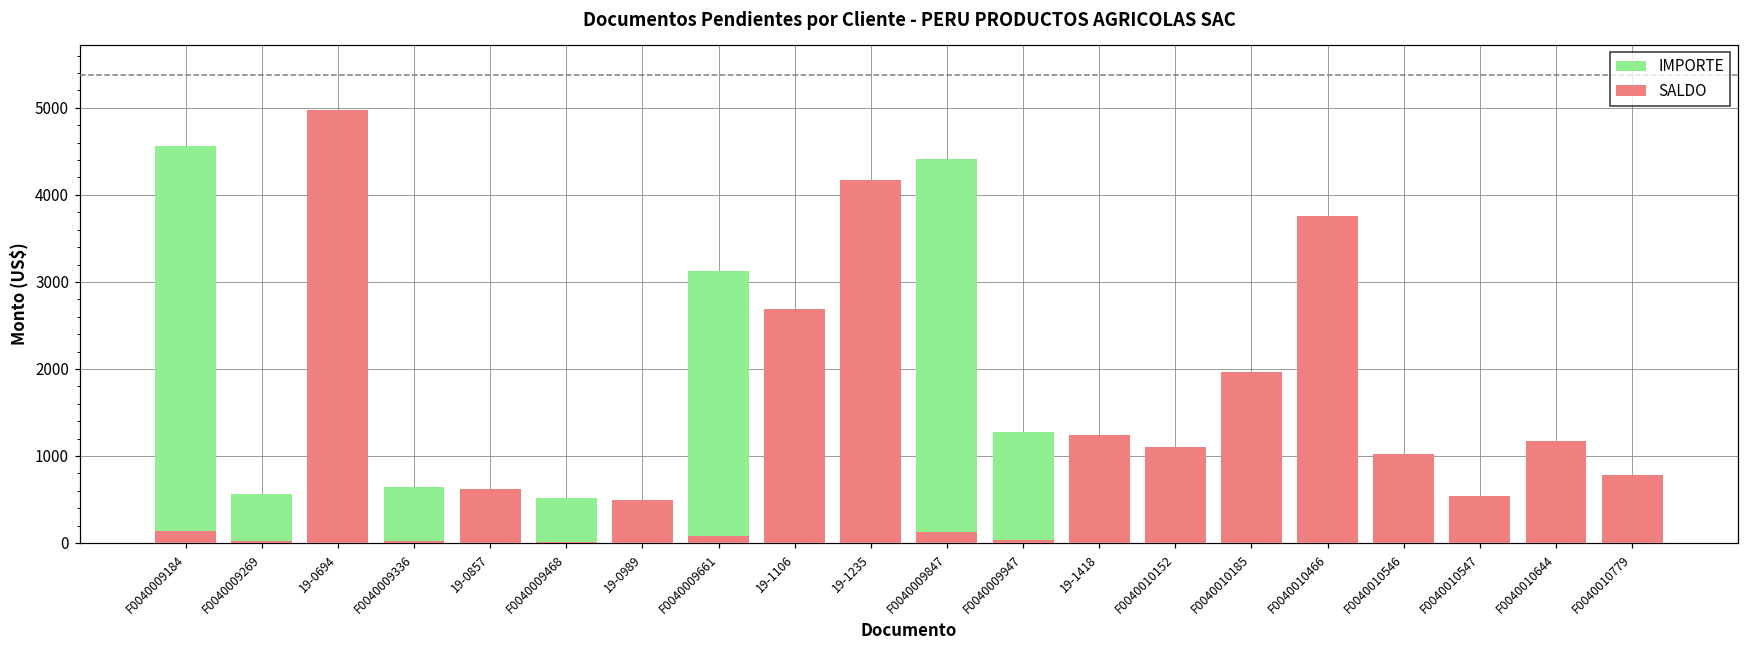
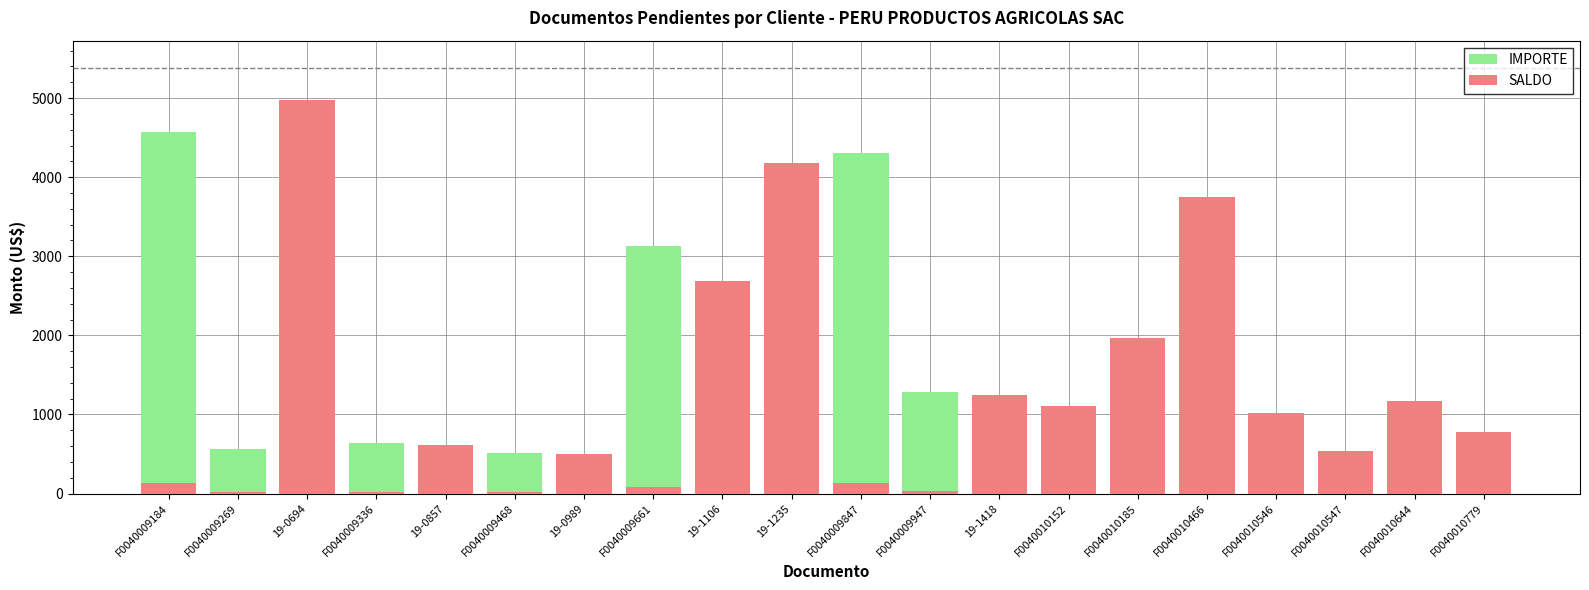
IMPORTE, F0040009847: 4400 -> 4300
